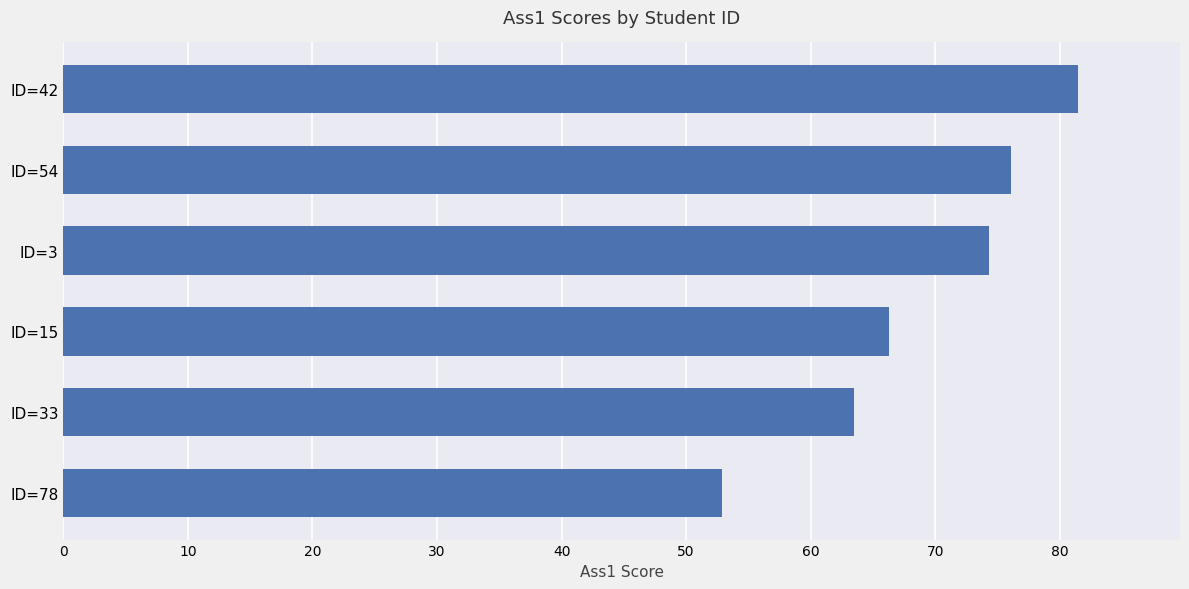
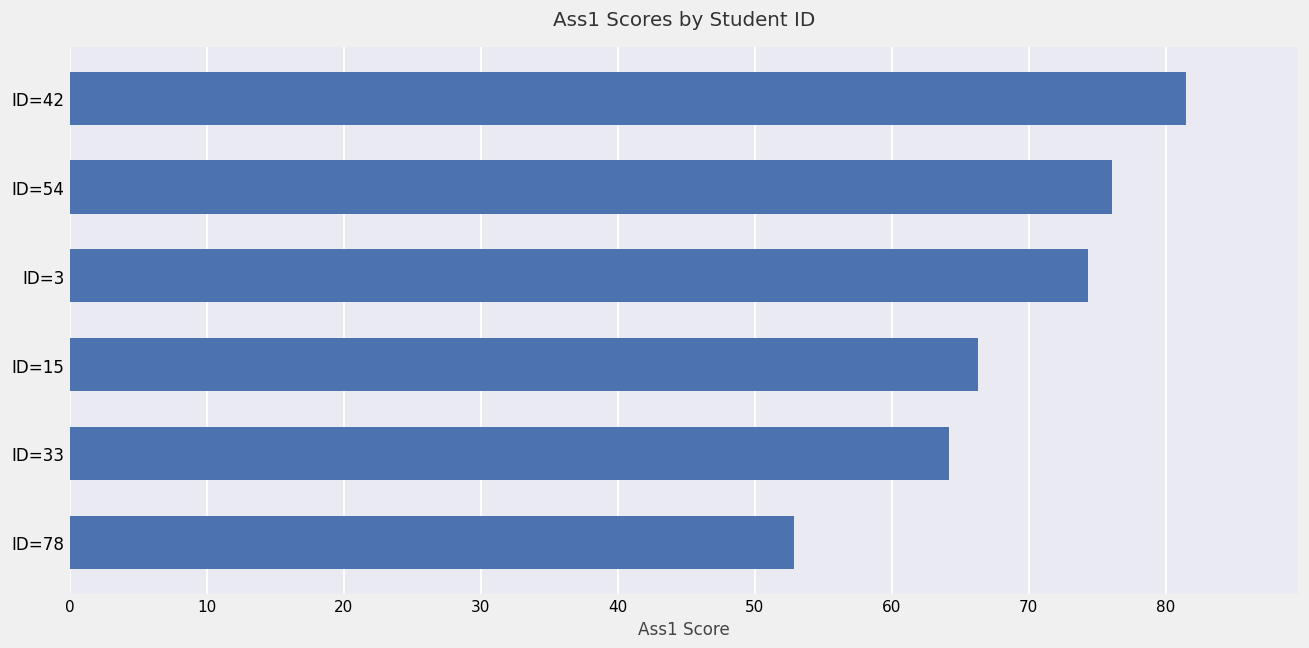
ID=33: 63.5 -> 64.2
